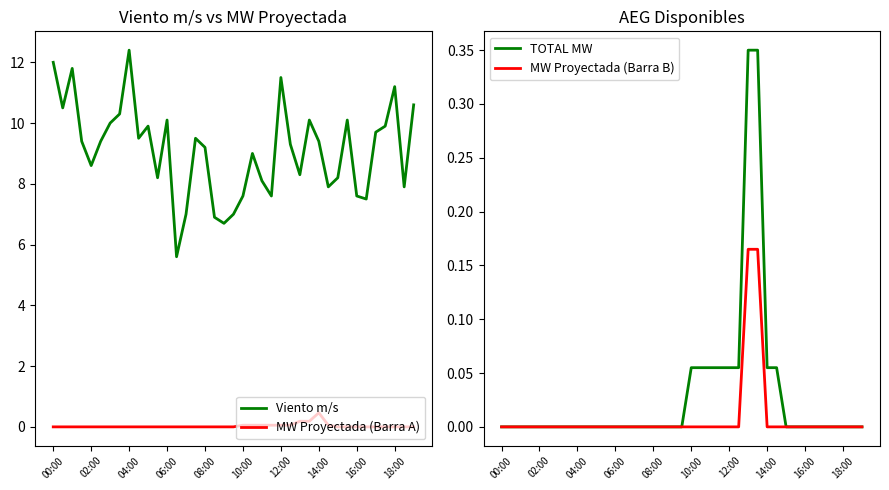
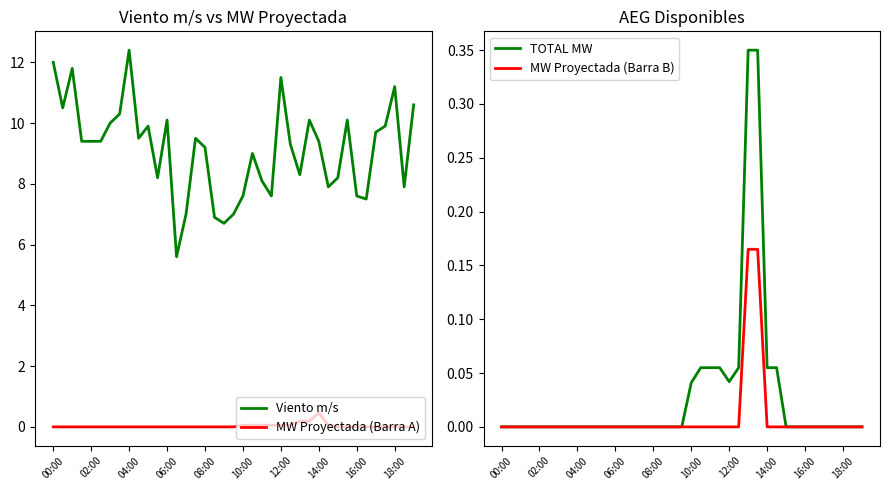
Viento m/s vs MW Proyectada, Viento m/s, 02:00: 8.6 -> 9.4
AEG Disponibles, TOTAL MW, 10:00: 0.055 -> 0.041
AEG Disponibles, TOTAL MW, 12:00: 0.055 -> 0.042
